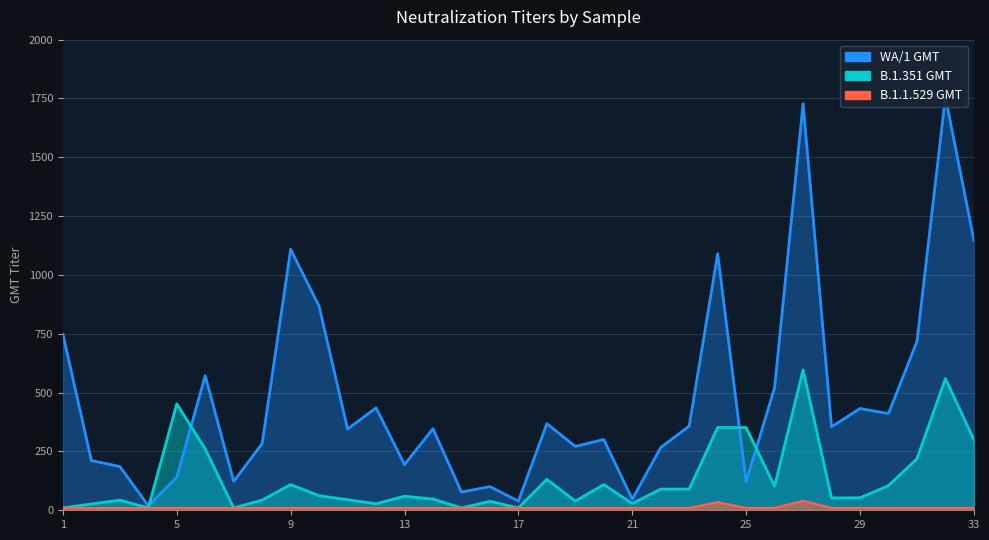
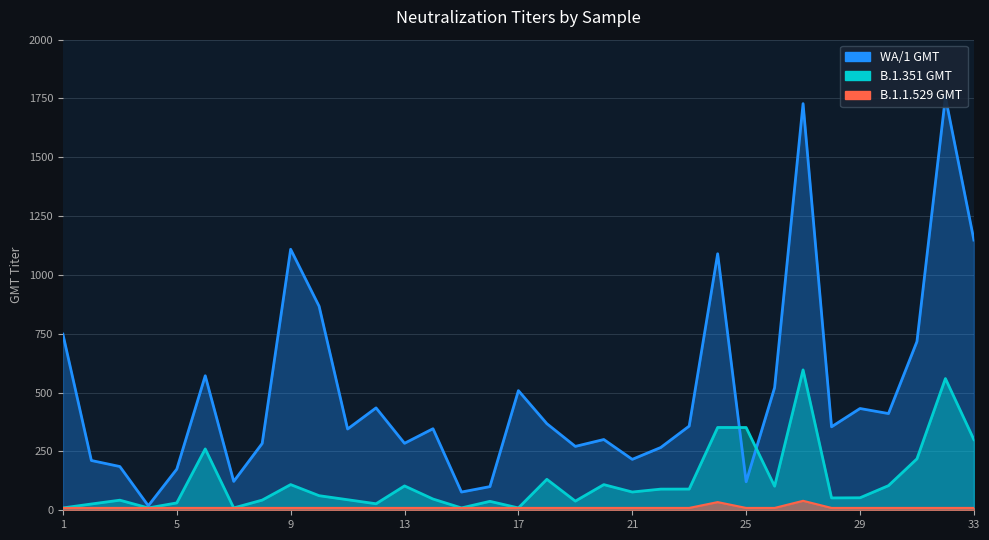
WA/1 GMT, 5: 140 -> 170
B.1.351 GMT, 5: 450 -> 30
WA/1 GMT, 13: 190 -> 280
B.1.351 GMT, 13: 60 -> 100
WA/1 GMT, 17: 40 -> 510
WA/1 GMT, 21: 50 -> 220
B.1.351 GMT, 21: 30 -> 80
